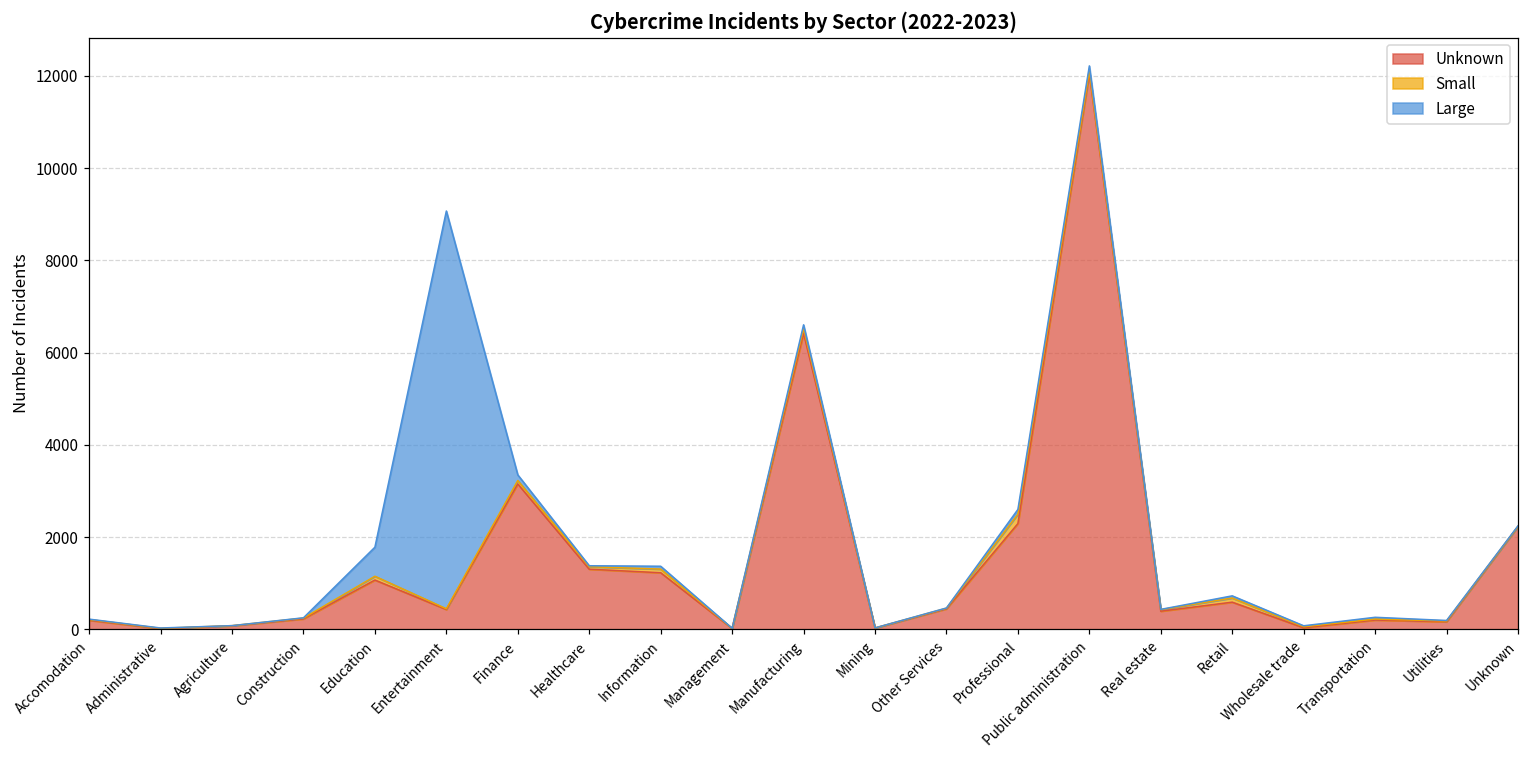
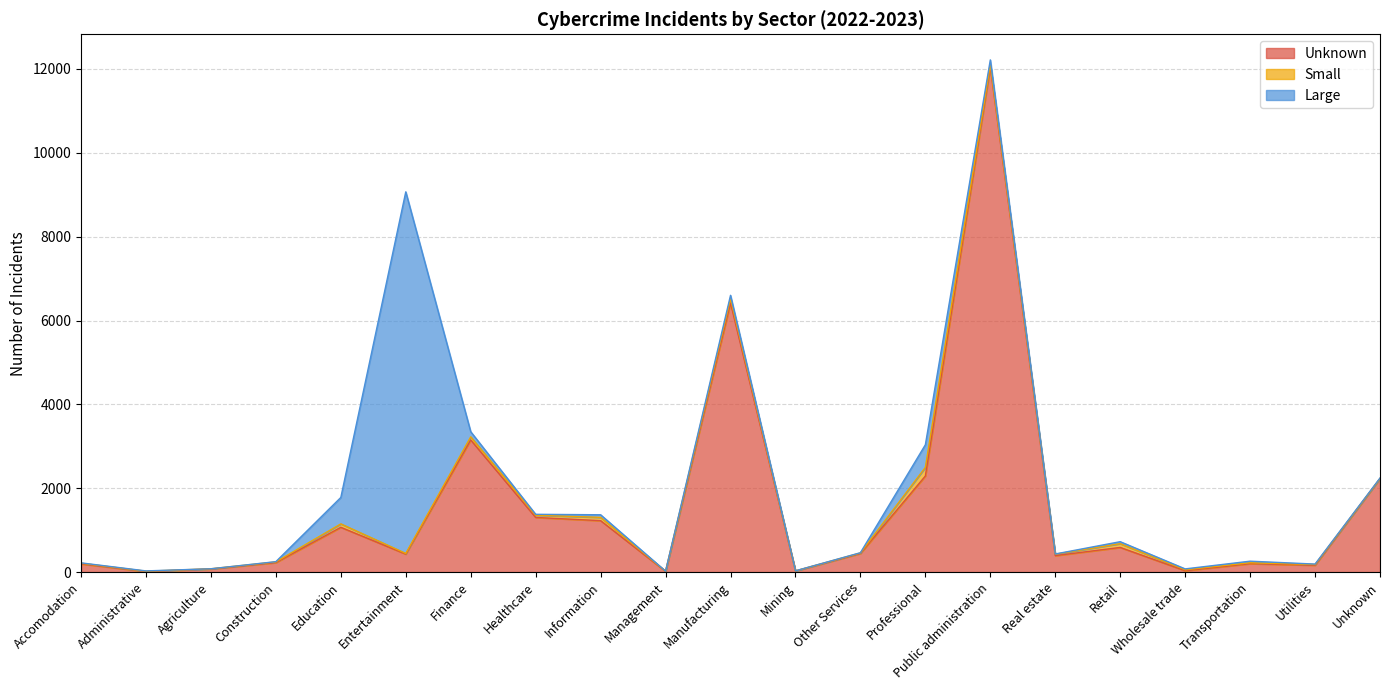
Large, Professional: 100 -> 500
